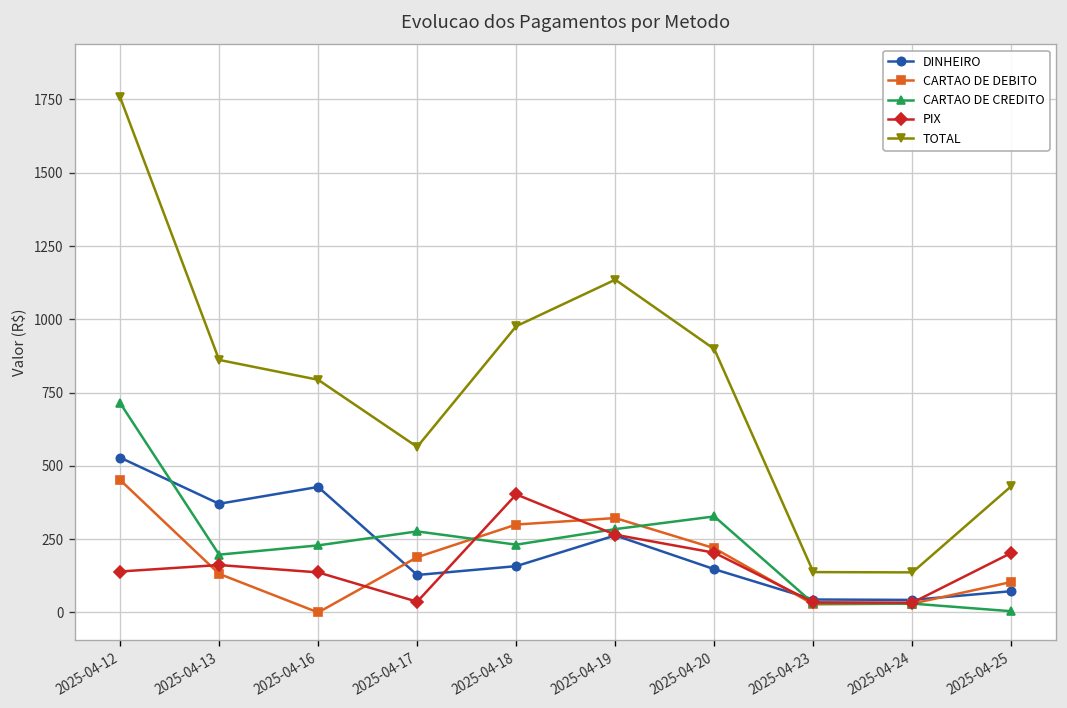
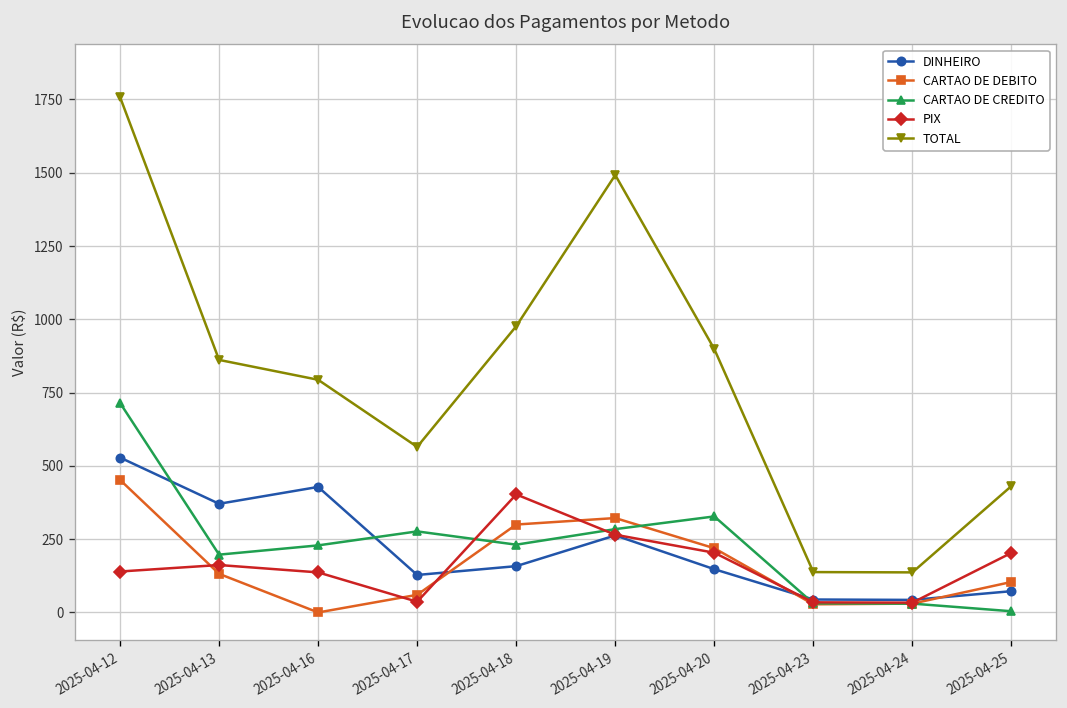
CARTAO DE DEBITO, 2025-04-17: 190 -> 60
TOTAL, 2025-04-19: 1140 -> 1490
